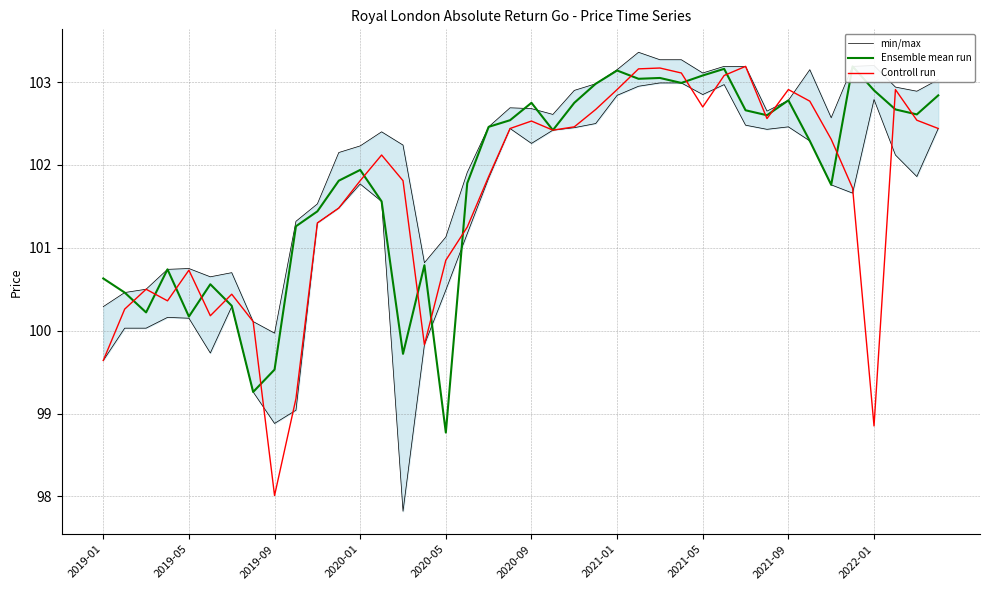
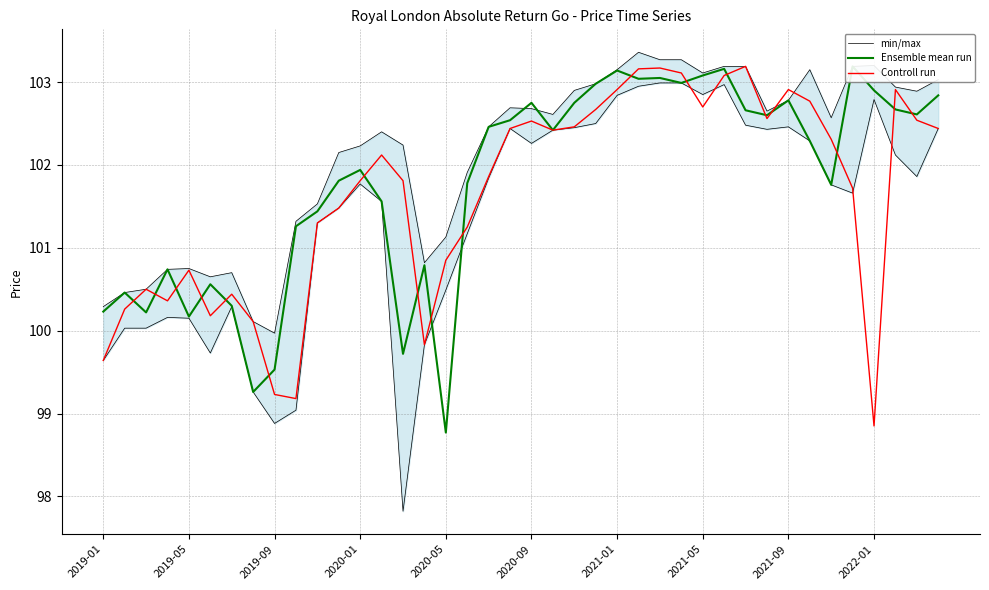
Ensemble mean run, 2019-01: 100.6 -> 100.2
Controll run, 2019-09: 98.0 -> 99.2
